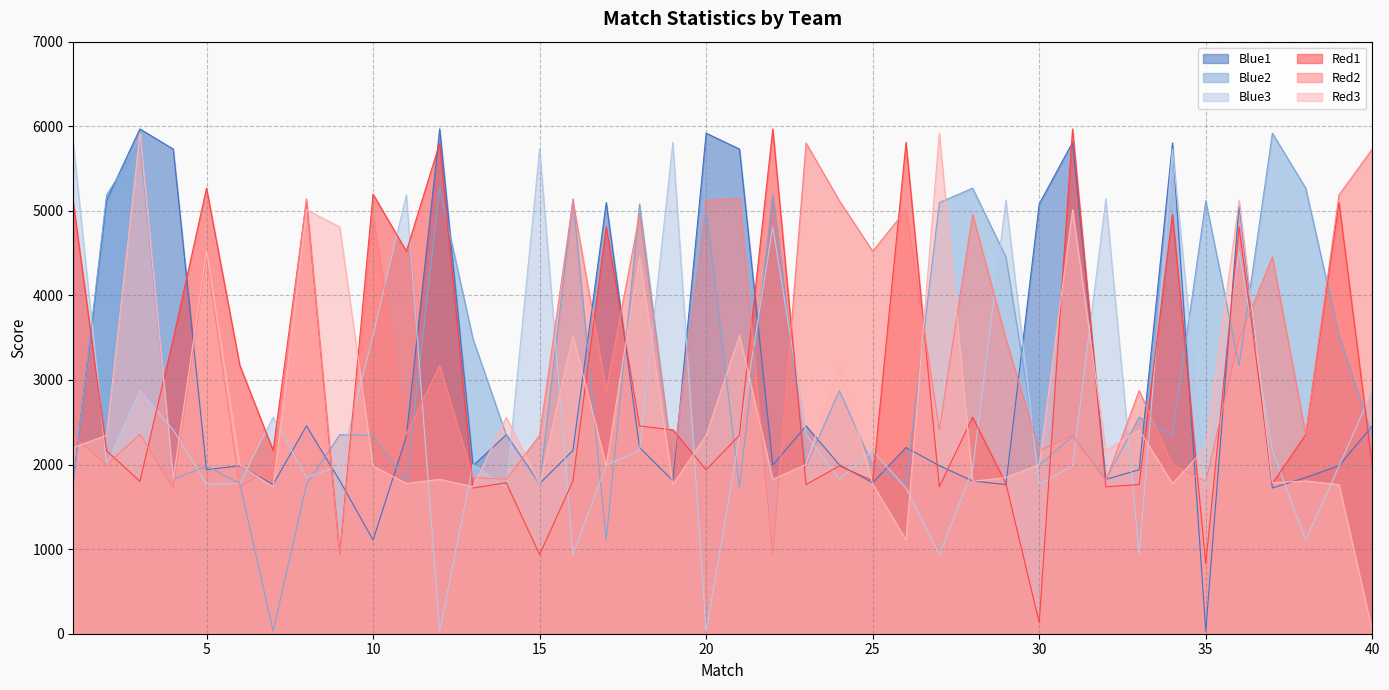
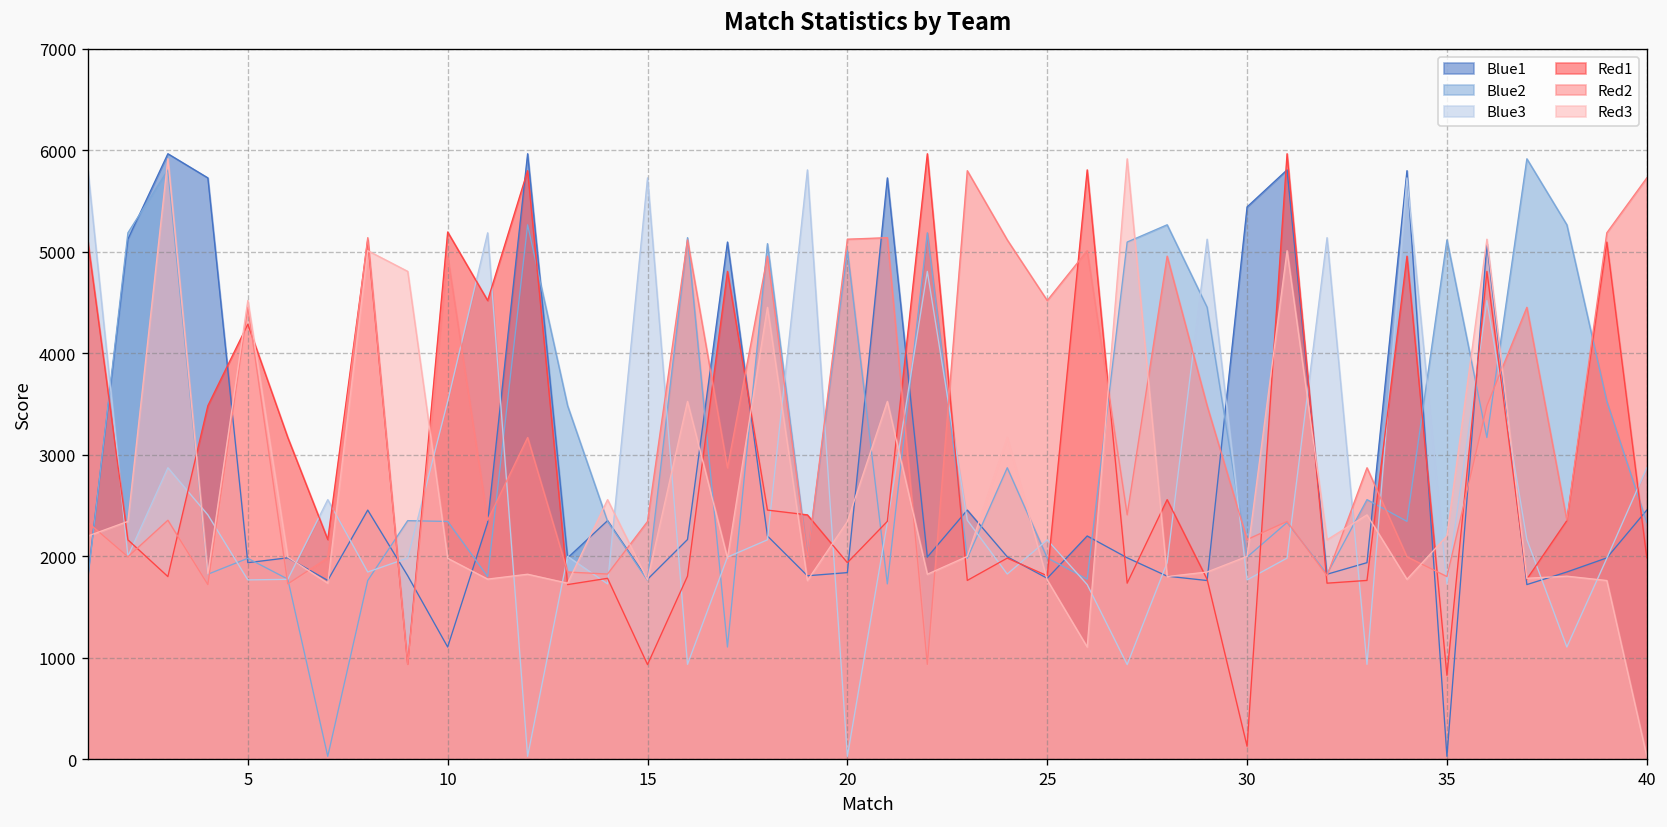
Red1, 5: 5300 -> 4300
Blue1, 20: 5900 -> 1800
Blue1, 30: 5100 -> 5400
